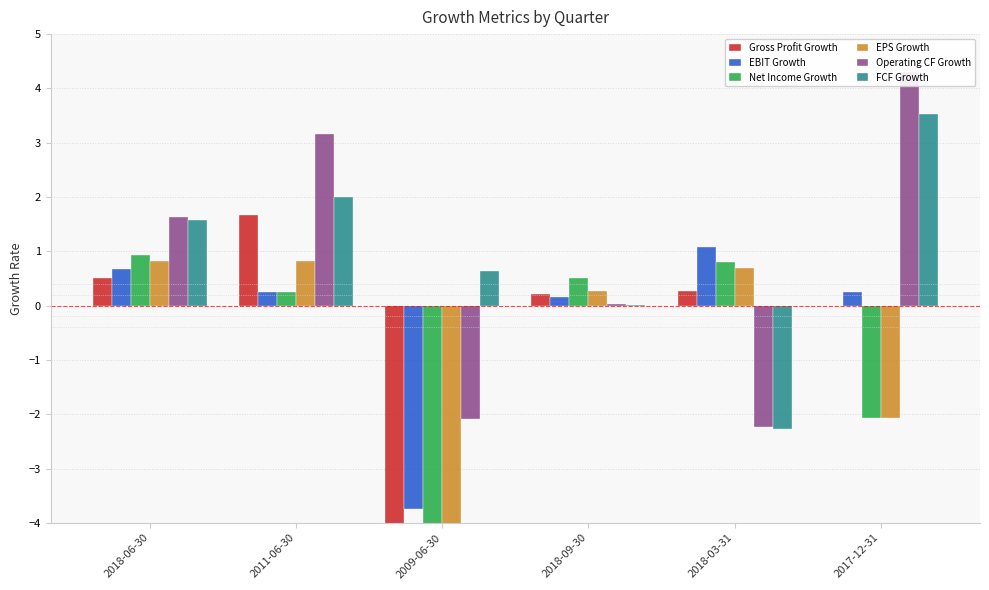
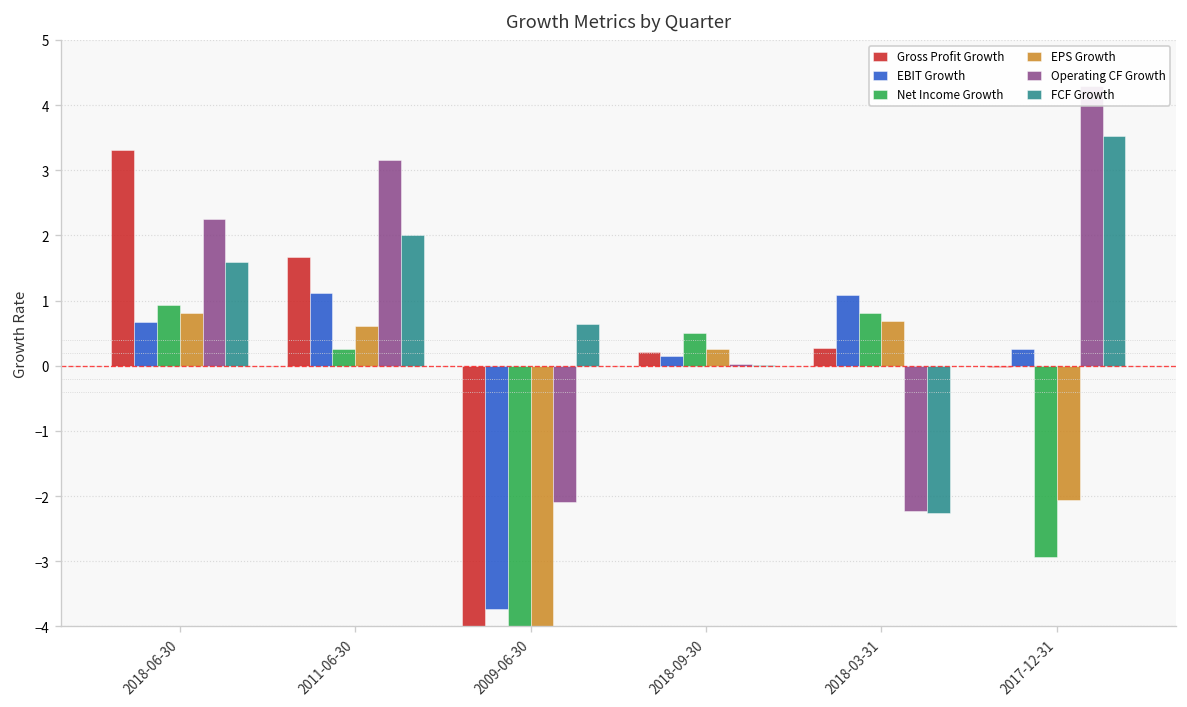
Gross Profit Growth, 2018-06-30: 0.5 -> 3.3
Operating CF Growth, 2018-06-30: 1.6 -> 2.3
EBIT Growth, 2011-06-30: 0.3 -> 1.1
EPS Growth, 2011-06-30: 0.8 -> 0.6
Net Income Growth, 2017-12-31: -2.1 -> -2.9
